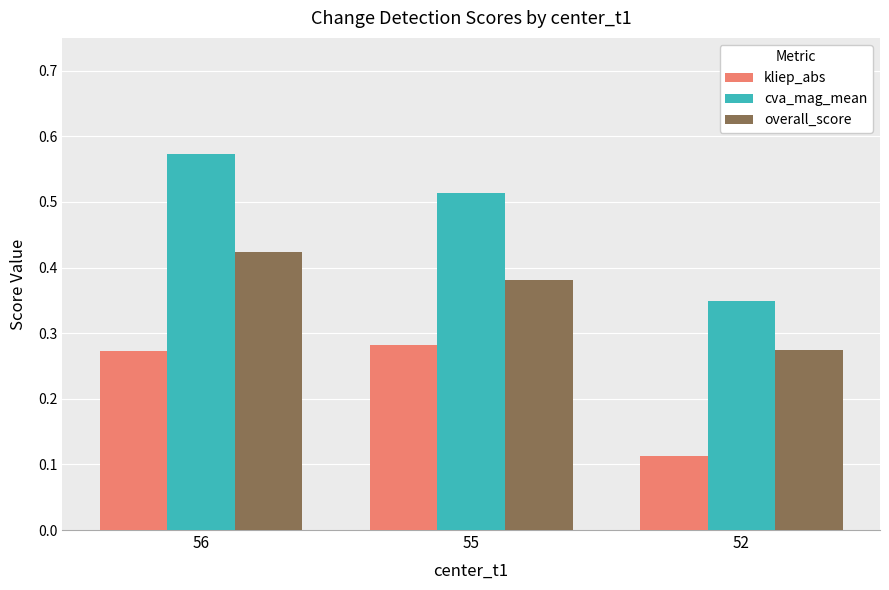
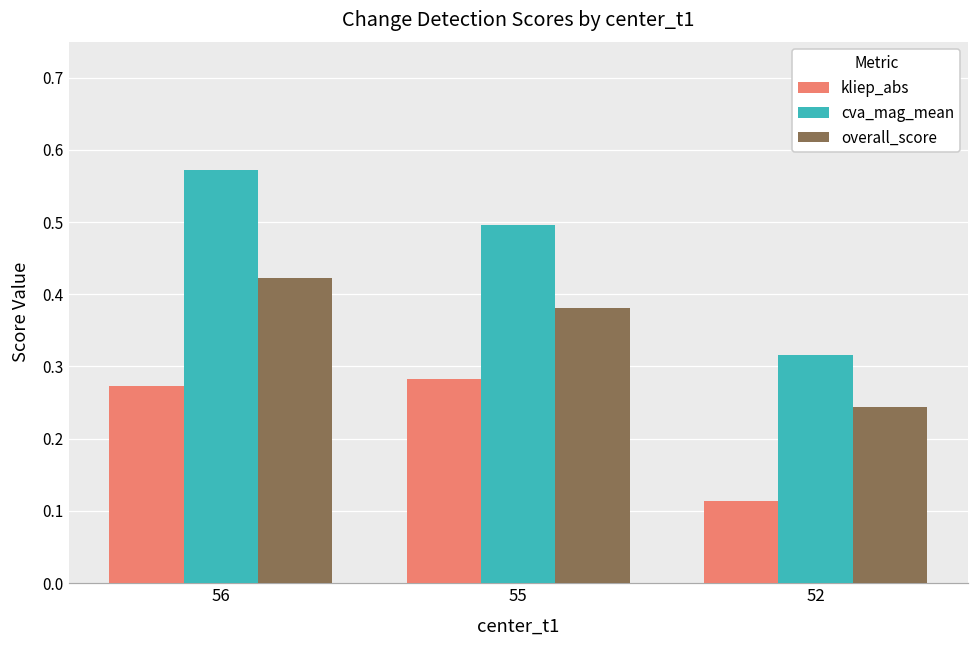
cva_mag_mean, 55: 0.51 -> 0.50
cva_mag_mean, 52: 0.35 -> 0.32
overall_score, 52: 0.27 -> 0.24
